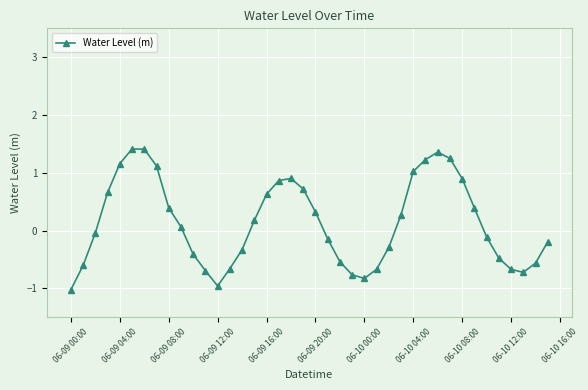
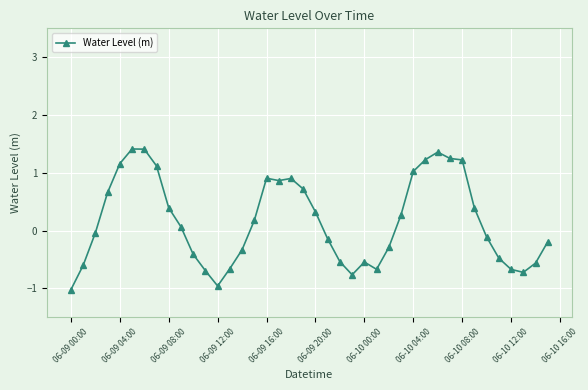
06-09 16:00: 0.6 -> 0.9
06-10 00:00: -0.8 -> -0.5
06-10 08:00: 0.9 -> 1.2
